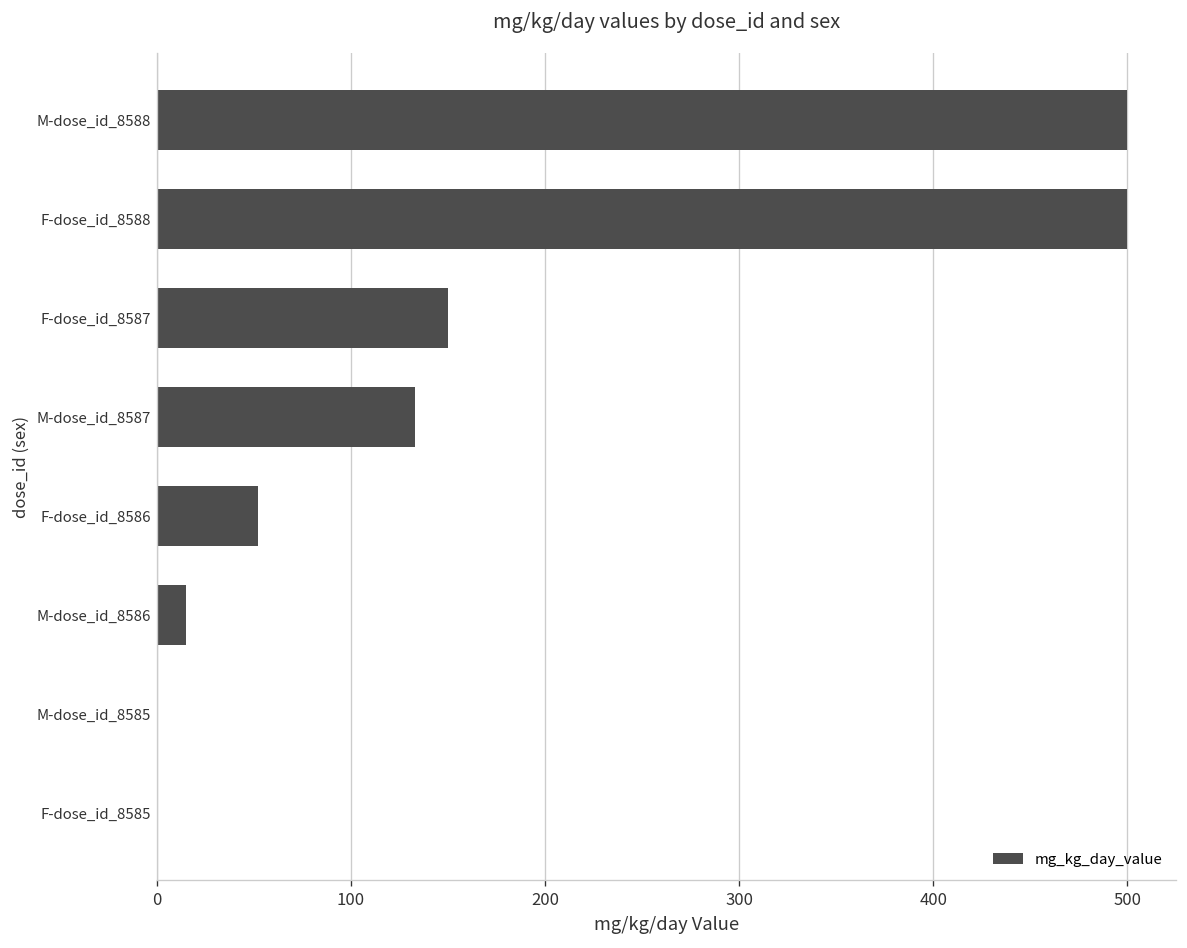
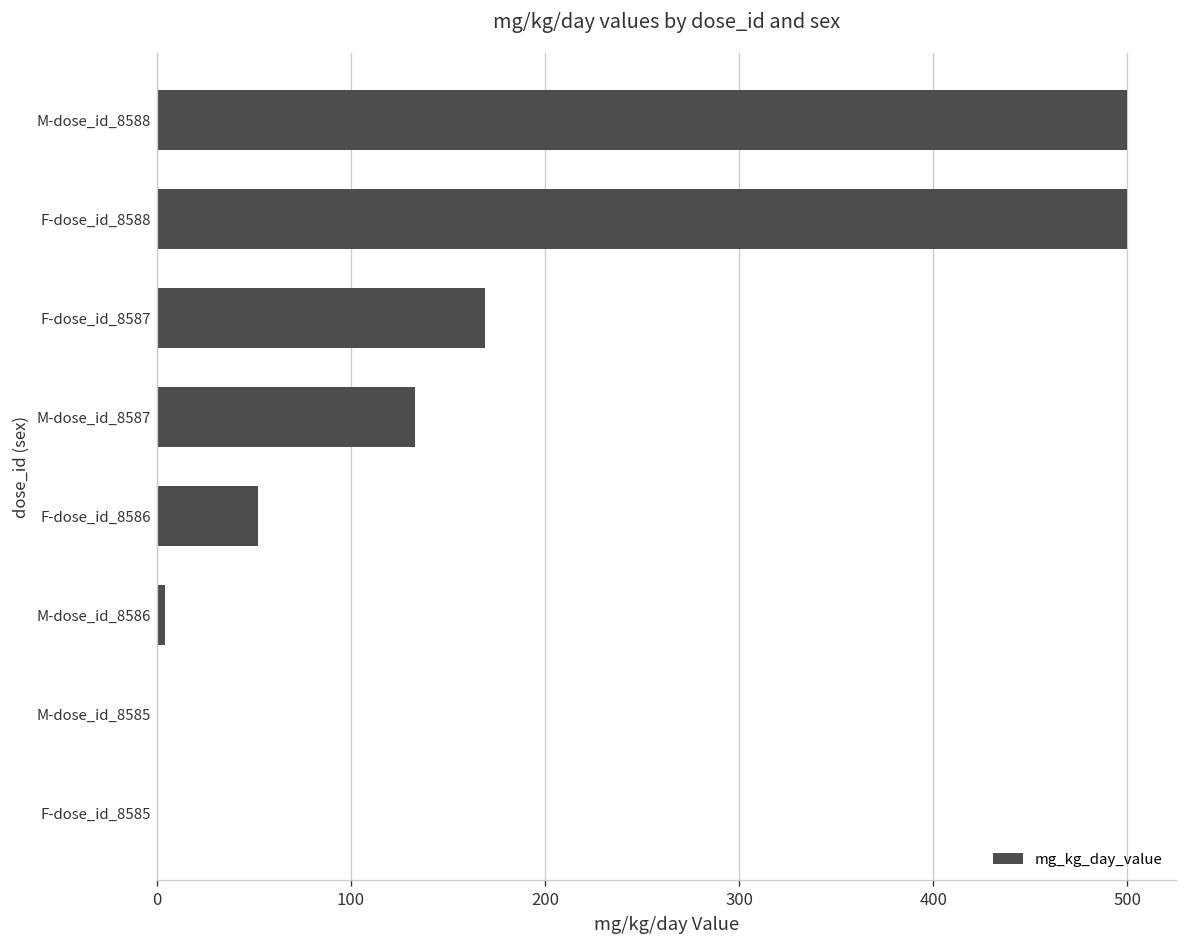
F-dose_id_8587: 150 -> 169
M-dose_id_8586: 15 -> 4
